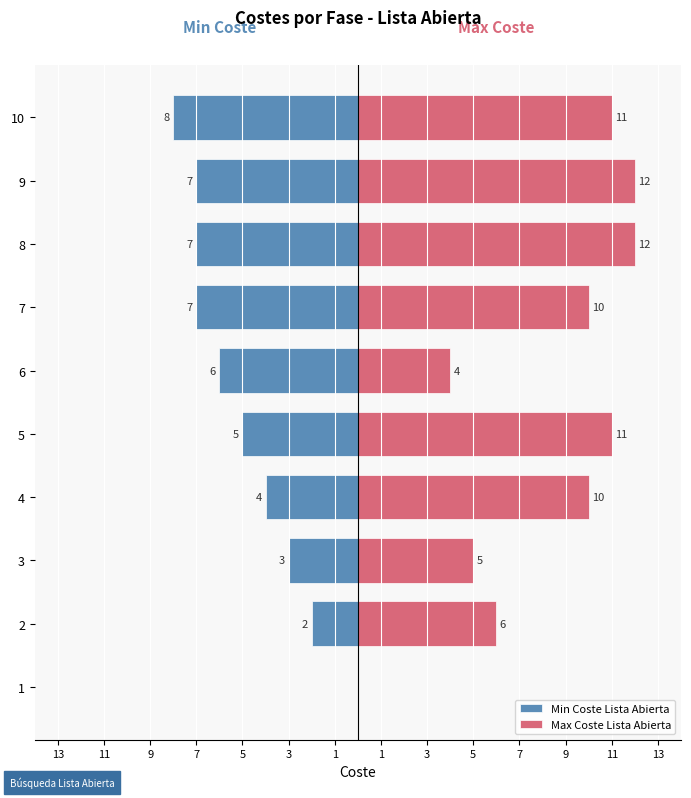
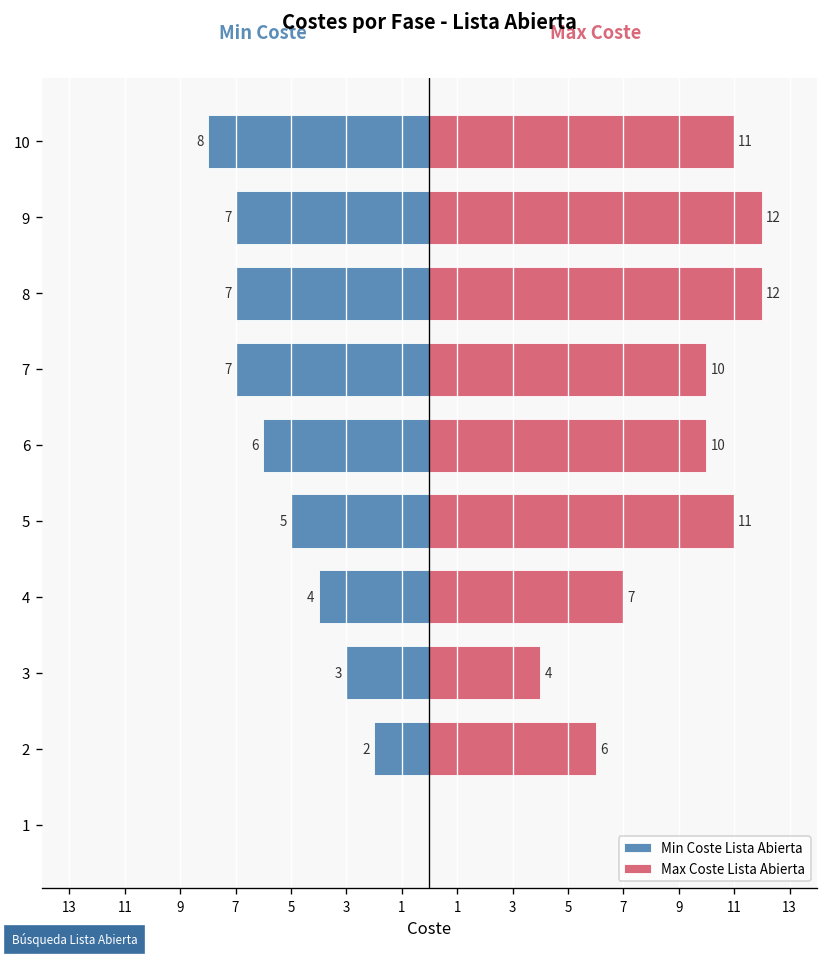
Max Coste Lista Abierta, 6: 4 -> 10
Max Coste Lista Abierta, 4: 10 -> 7
Max Coste Lista Abierta, 3: 5 -> 4
